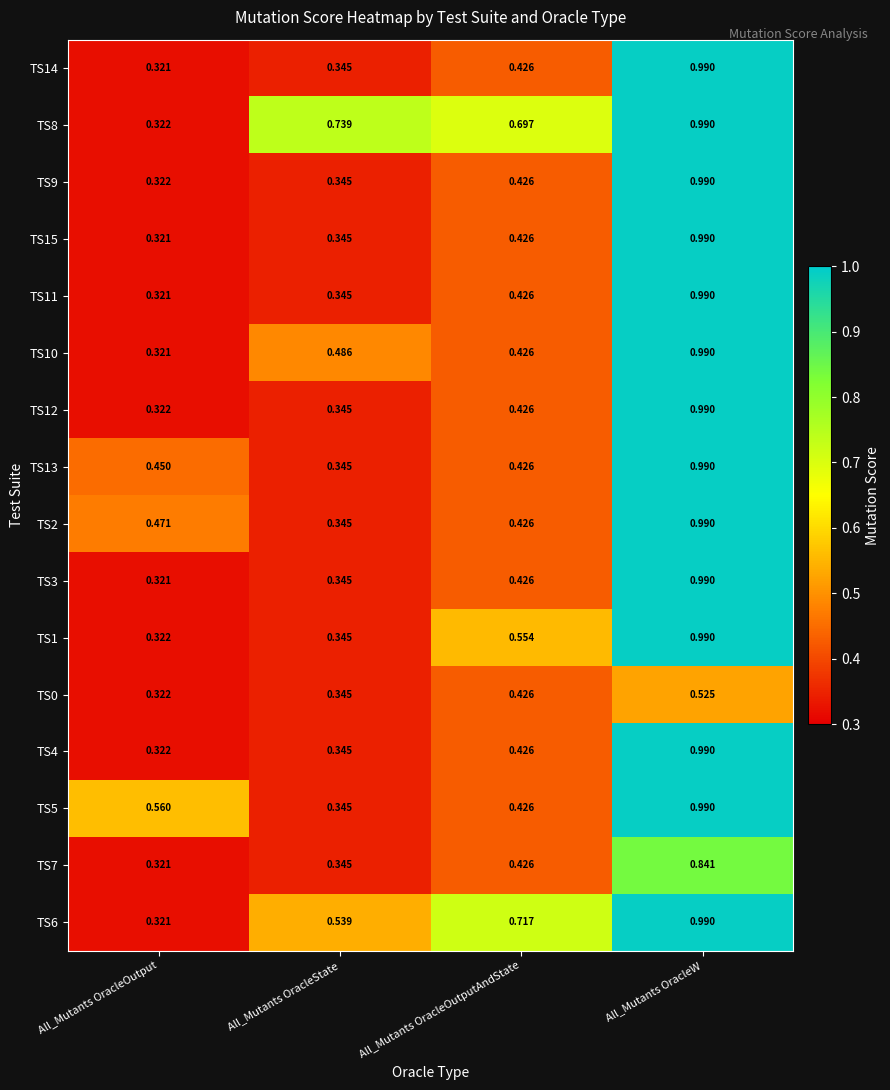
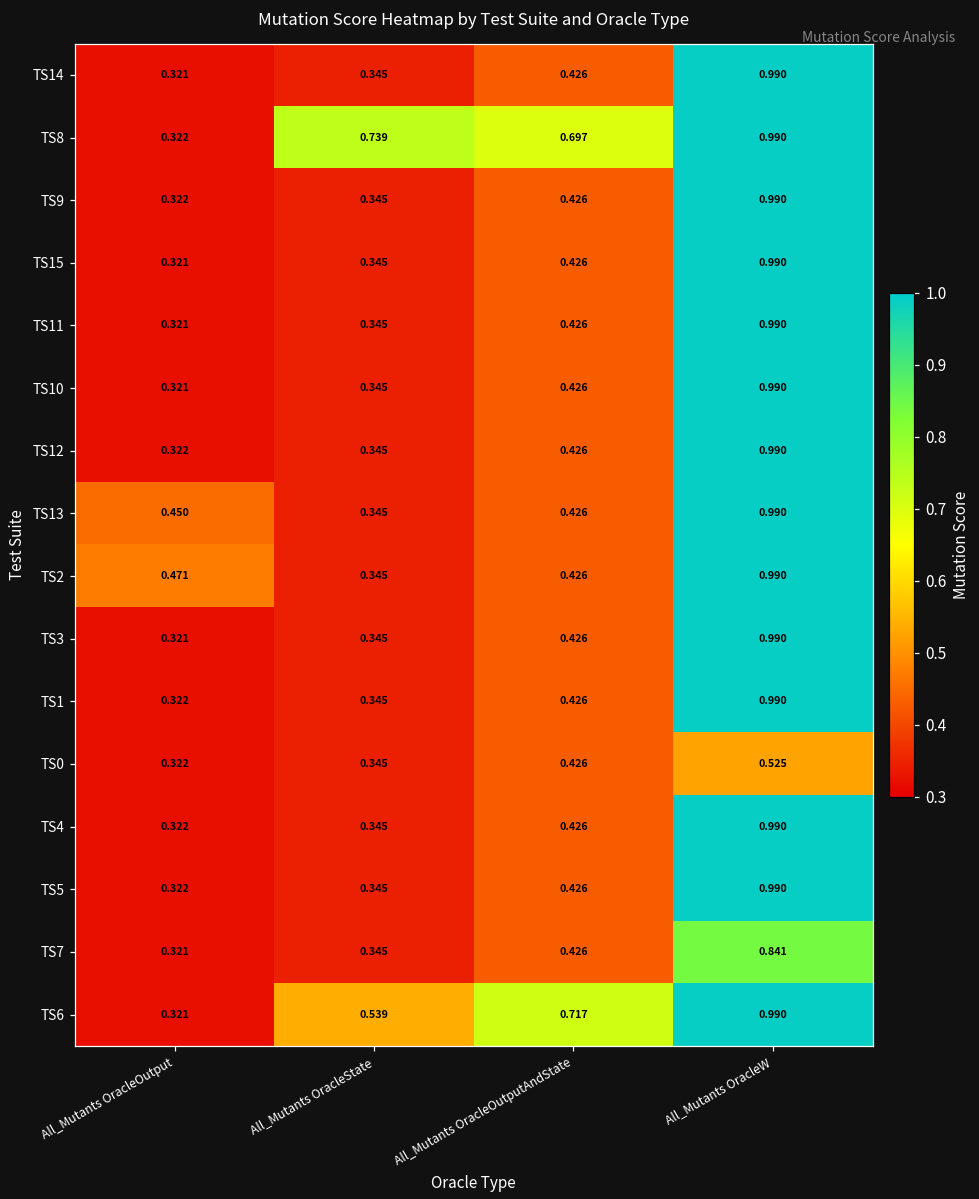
TS10, All_Mutants OracleState: 0.486 -> 0.345
TS1, All_Mutants OracleOutputAndState: 0.554 -> 0.426
TS5, All_Mutants OracleOutput: 0.560 -> 0.322
